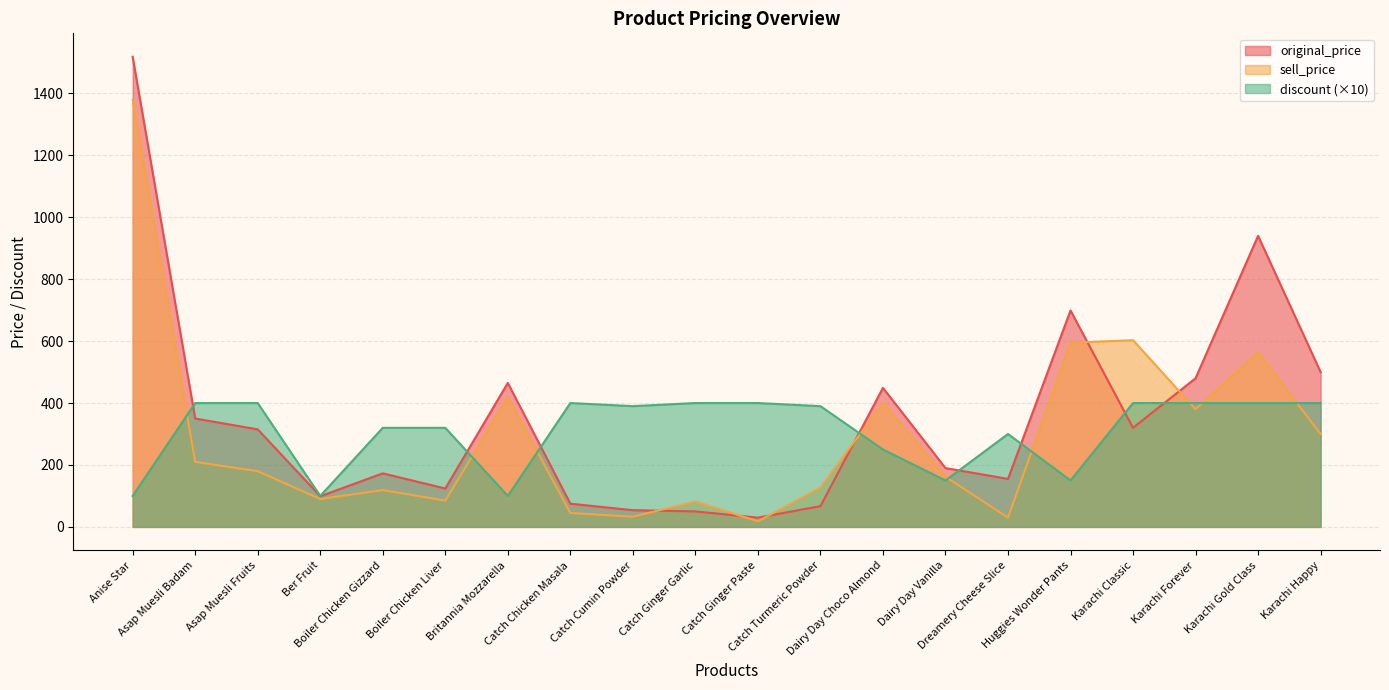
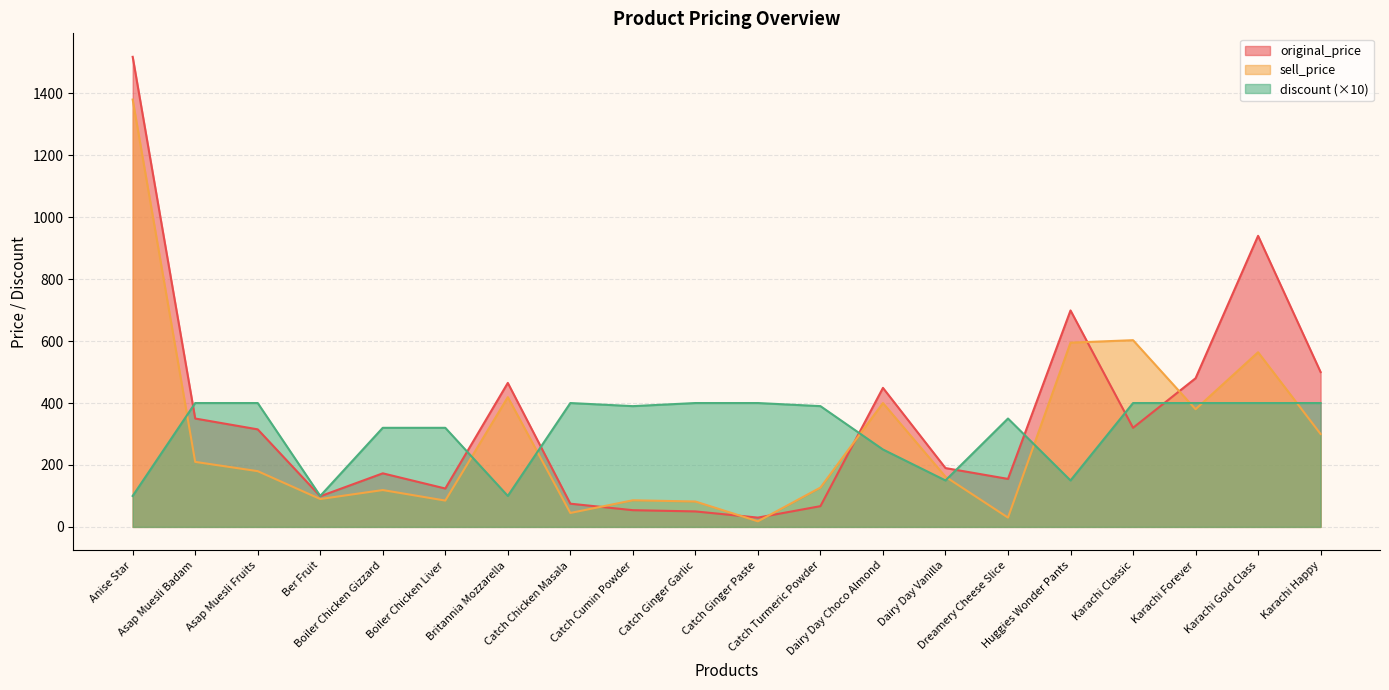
sell_price, Catch Cumin Powder: 30 -> 90
discount (×10), Dreamery Cheese Slice: 300 -> 350
